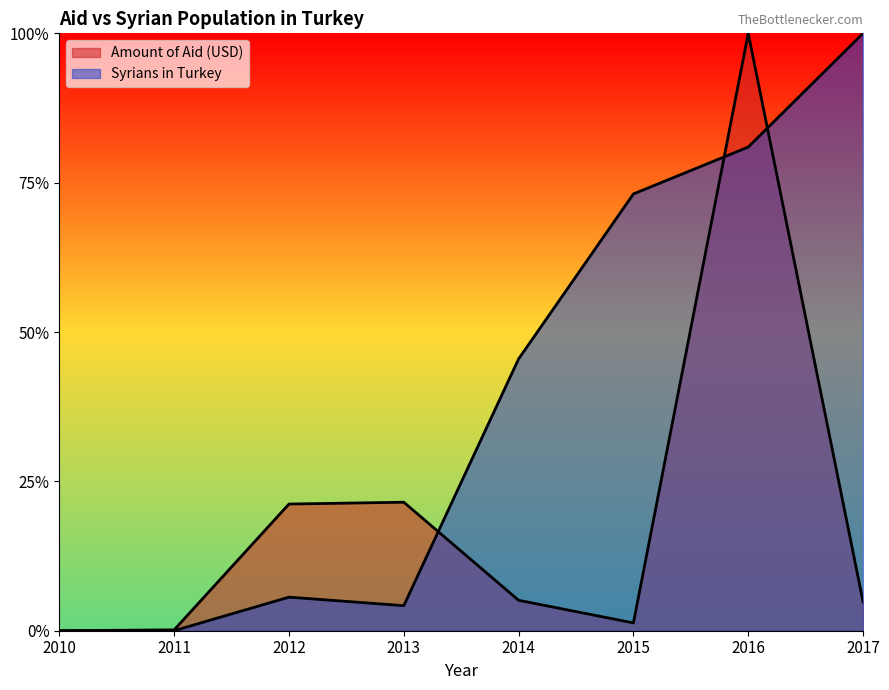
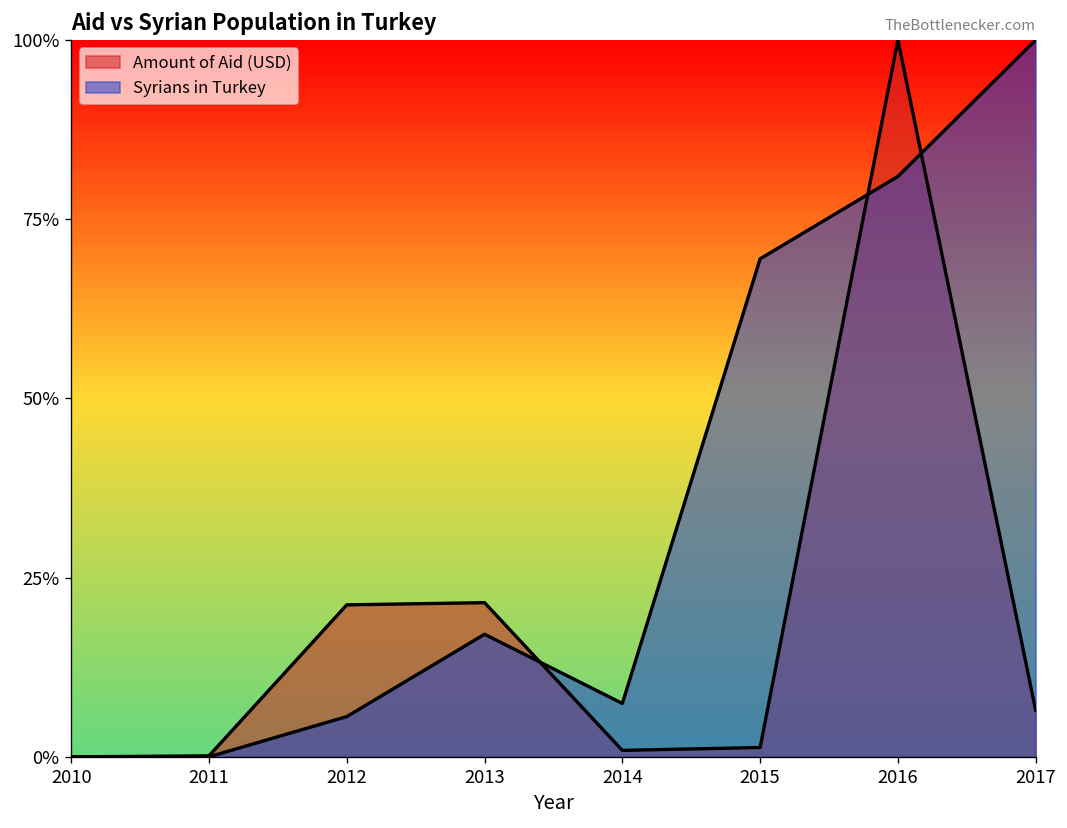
Syrians in Turkey, 2013: 4% -> 17%
Amount of Aid (USD), 2014: 5% -> 1%
Syrians in Turkey, 2014: 46% -> 7%
Syrians in Turkey, 2015: 73% -> 69%
Amount of Aid (USD), 2017: 5% -> 6%
